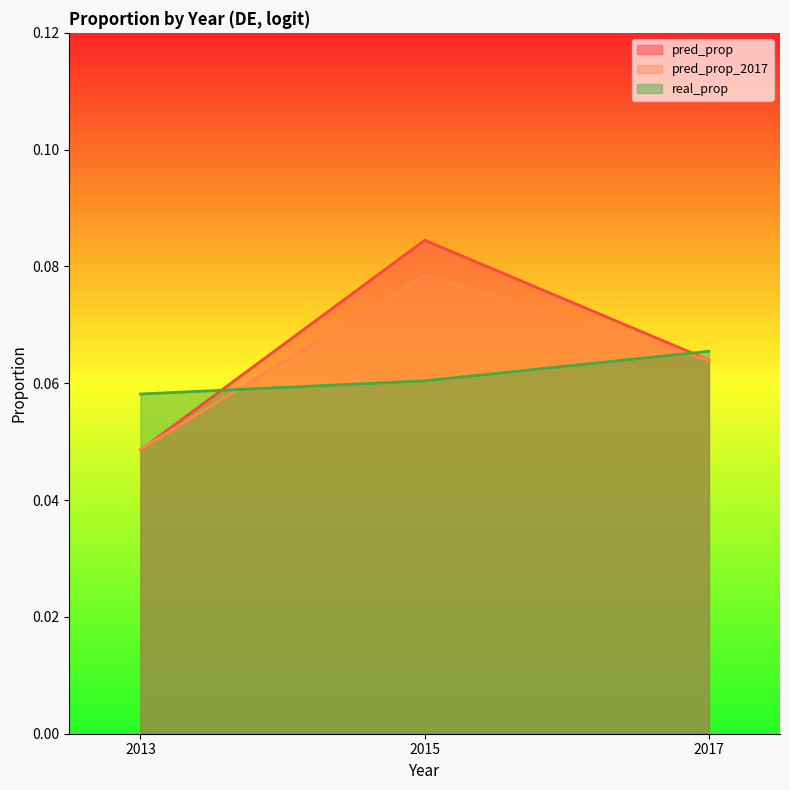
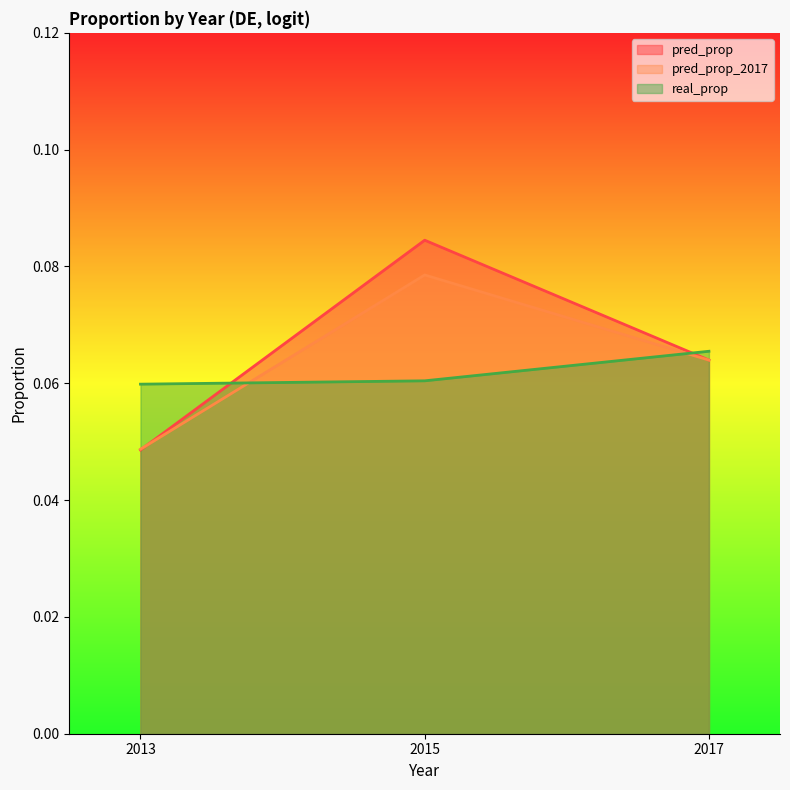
real_prop, 2013: 0.058 -> 0.060
